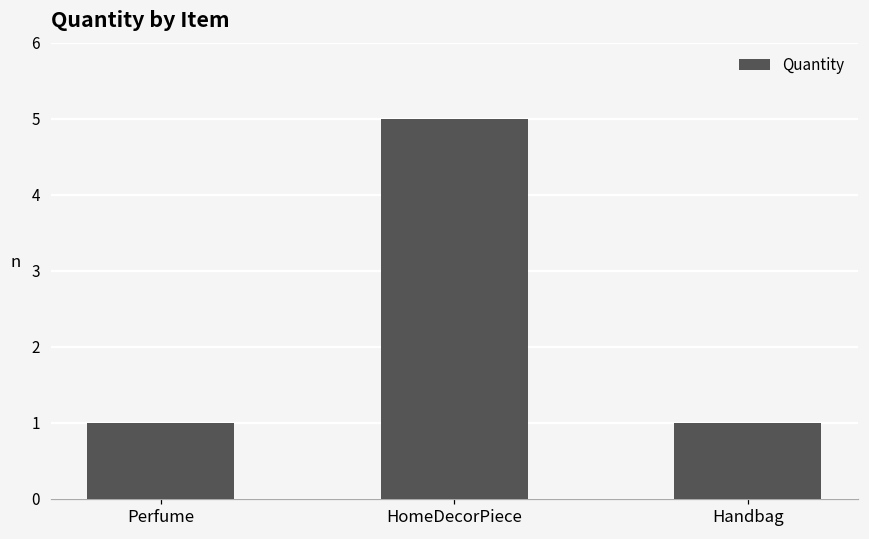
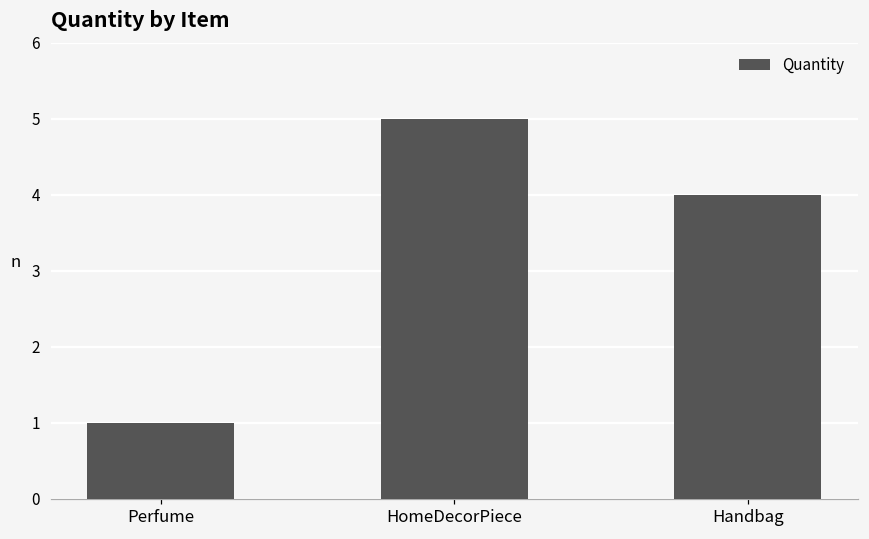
Handbag: 1 -> 4
